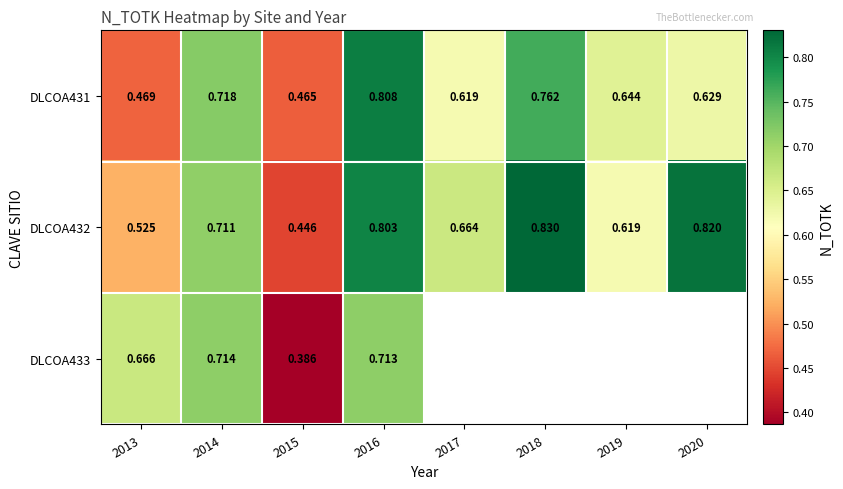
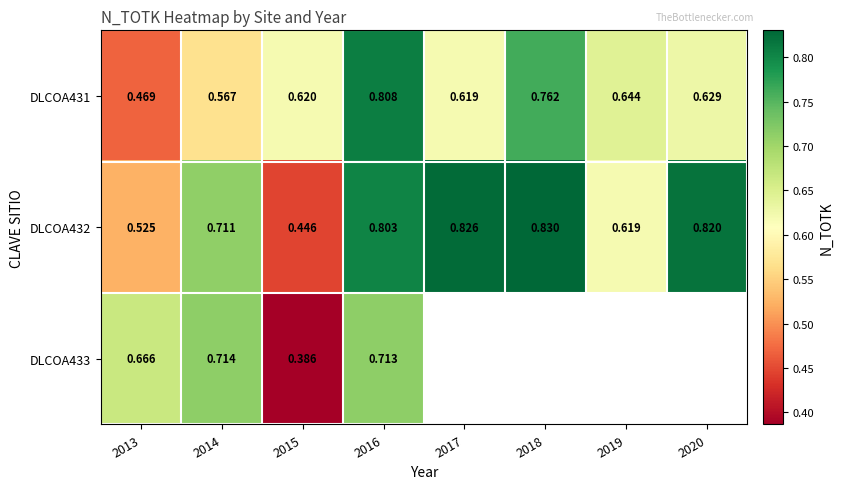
DLCOA431, 2014: 0.718 -> 0.567
DLCOA431, 2015: 0.465 -> 0.620
DLCOA432, 2017: 0.664 -> 0.826
